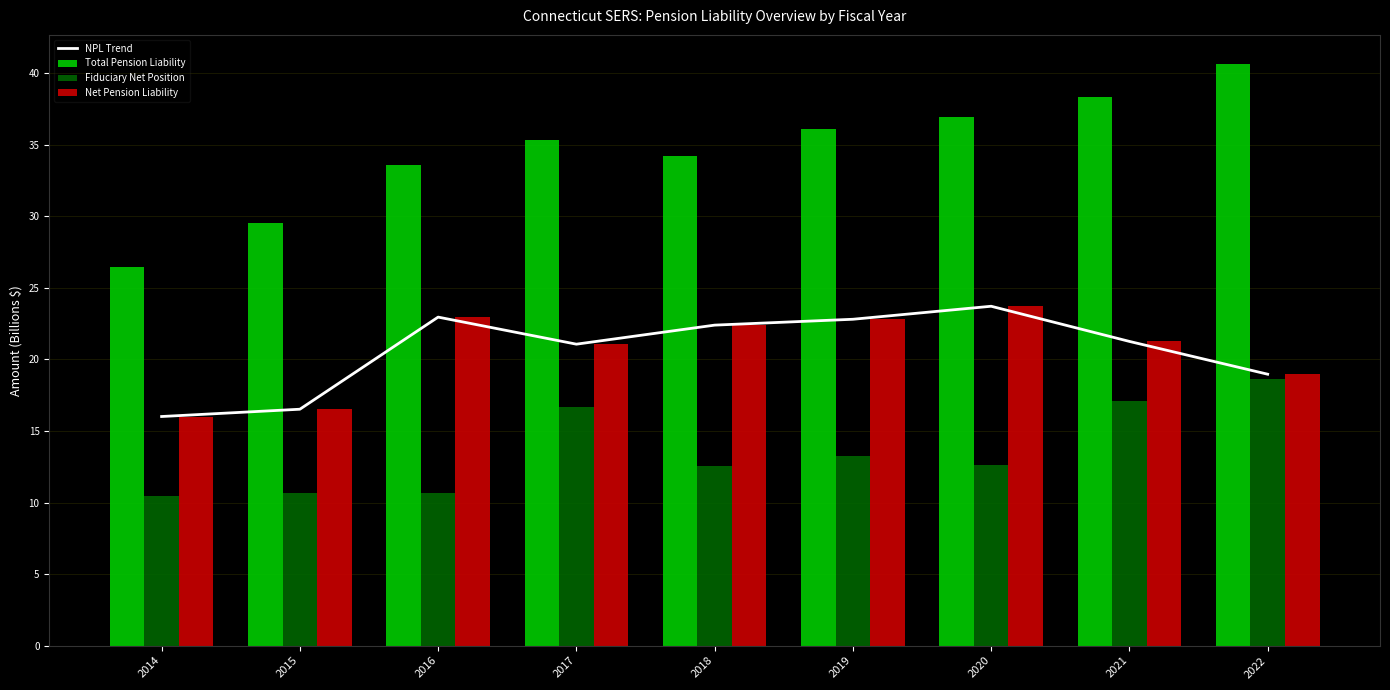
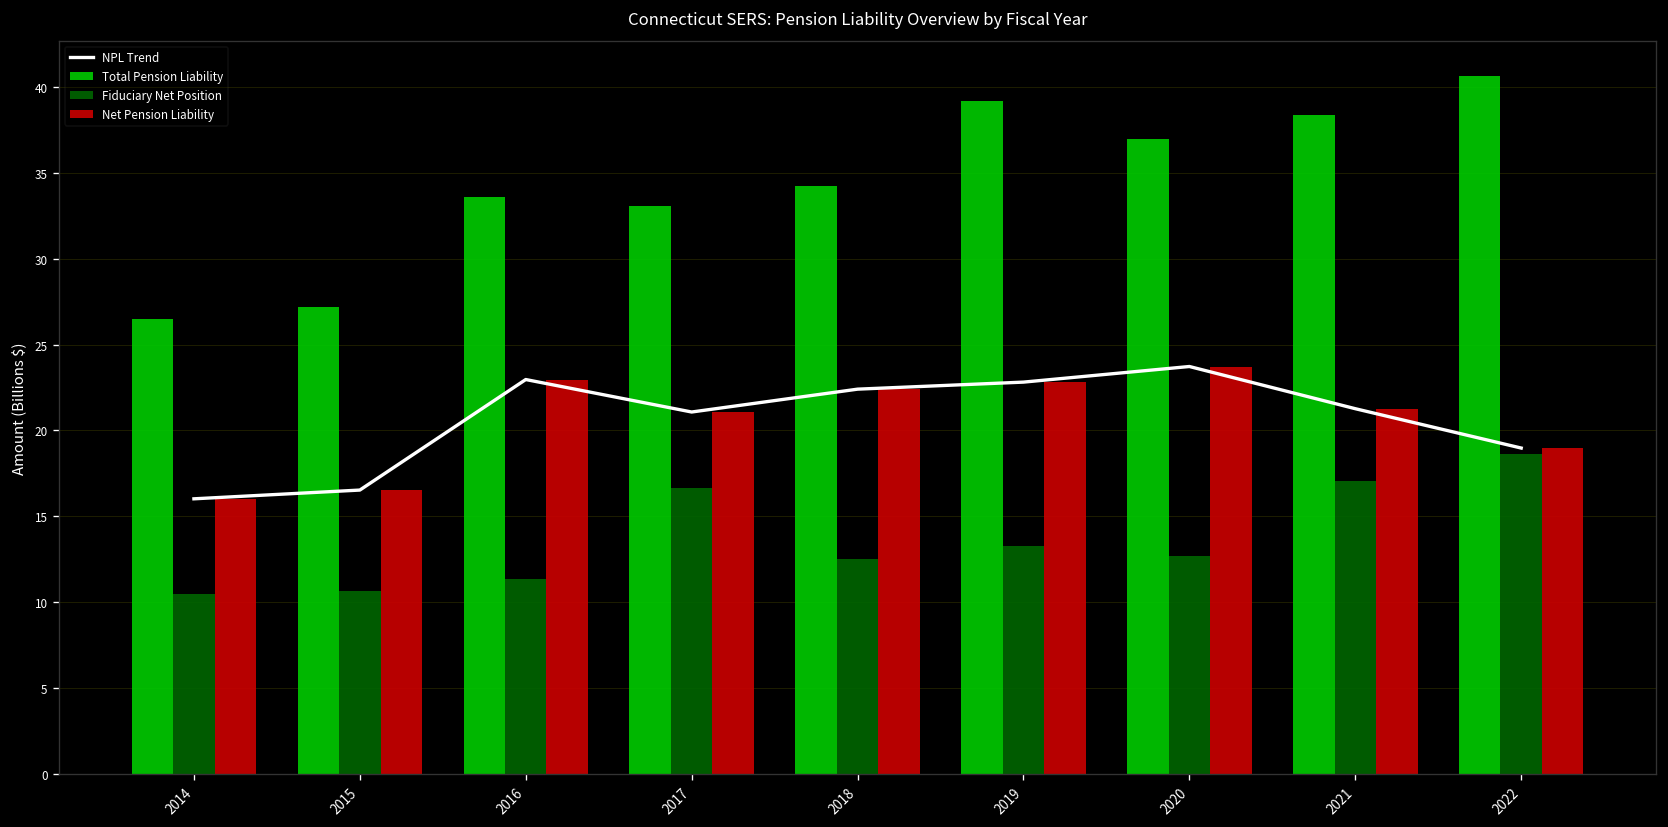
Total Pension Liability, 2015: 29.5 -> 27.2
Fiduciary Net Position, 2016: 10.7 -> 11.3
Total Pension Liability, 2017: 35.4 -> 33.1
Total Pension Liability, 2019: 36.1 -> 39.2
